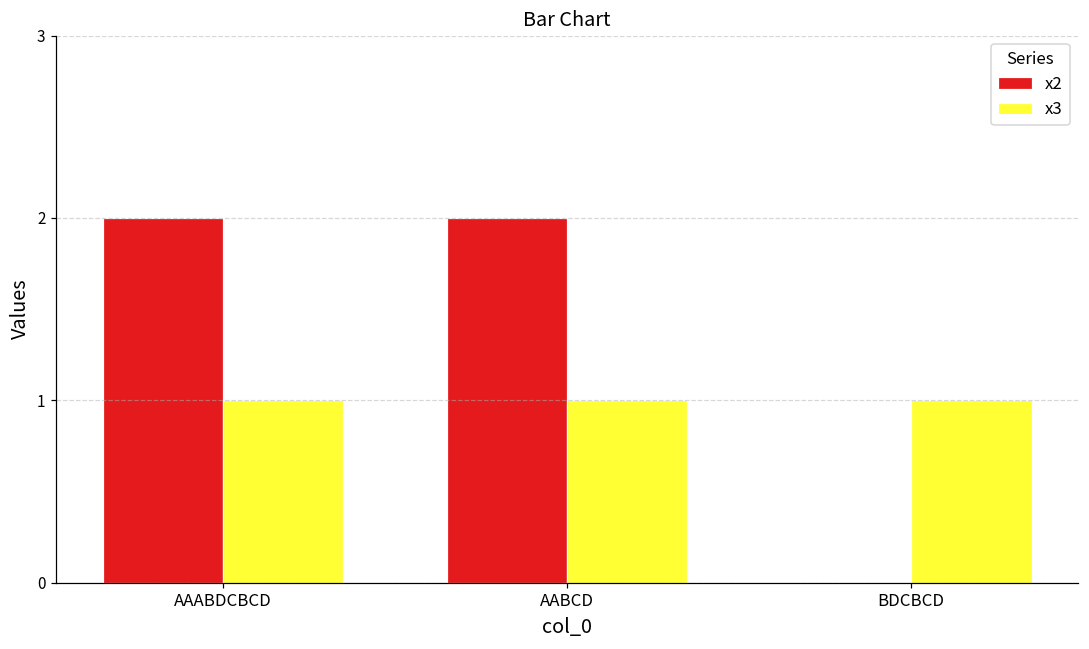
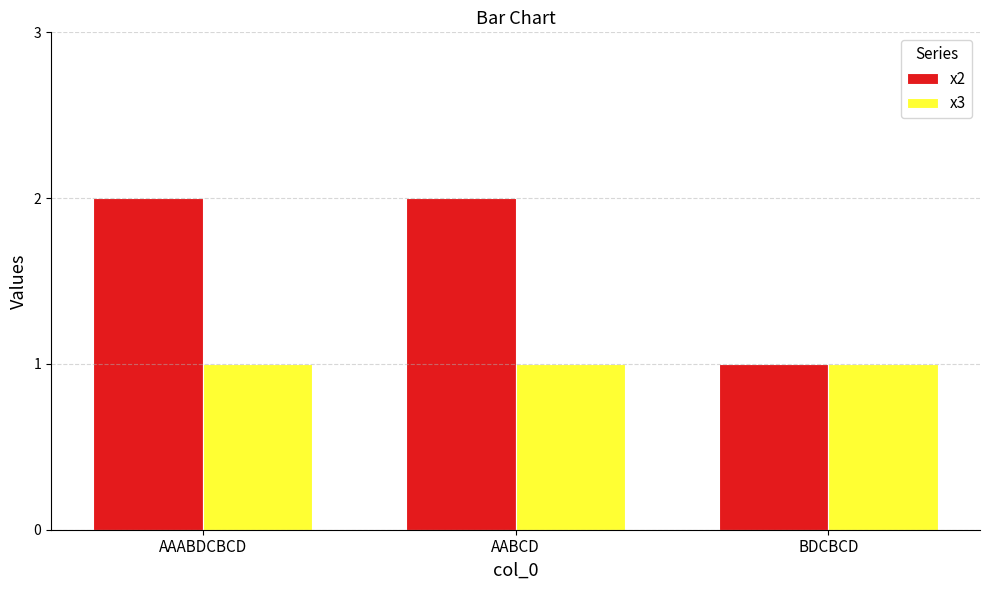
x2, BDCBCD: 0 -> 1
